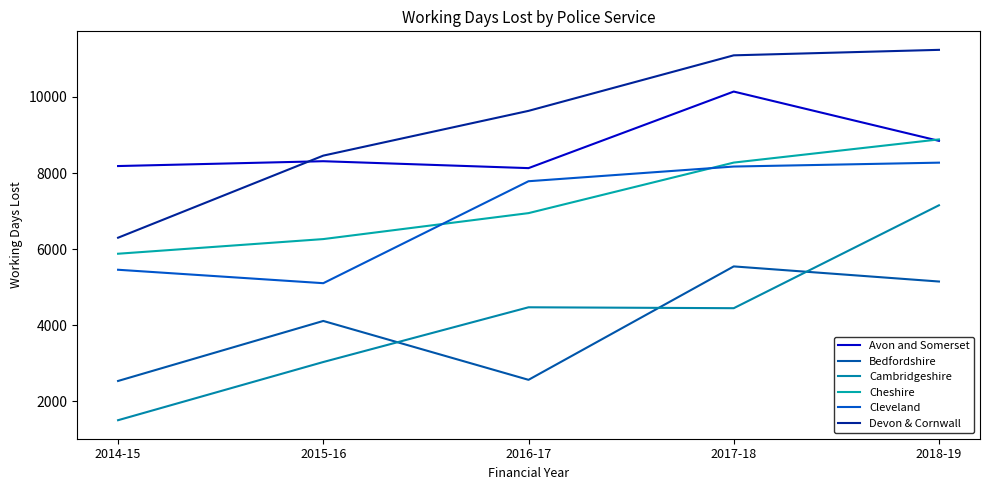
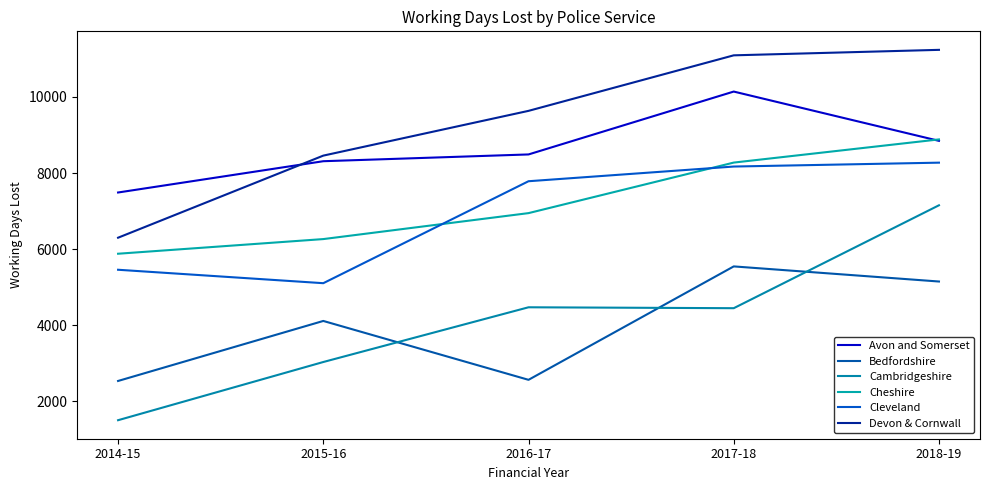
Avon and Somerset, 2014-15: 8200 -> 7500
Avon and Somerset, 2016-17: 8100 -> 8500
